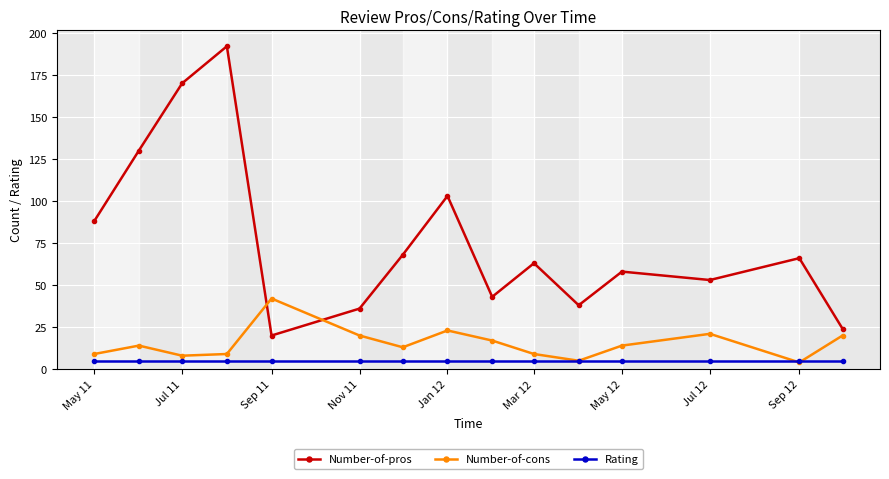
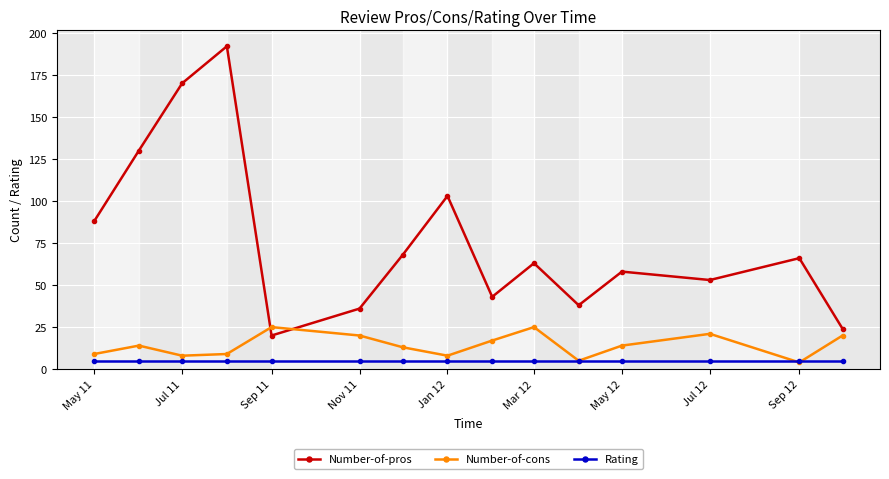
Number-of-cons, Sep 11: 42 -> 25
Number-of-cons, Jan 12: 23 -> 8
Number-of-cons, Mar 12: 9 -> 25
